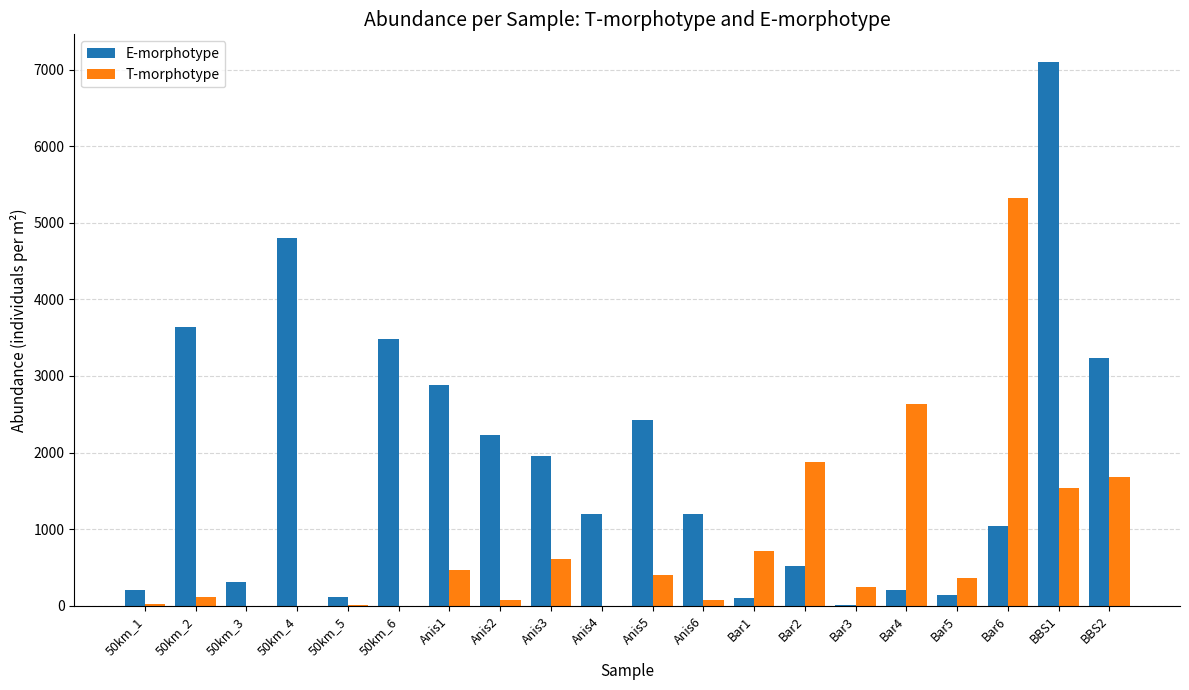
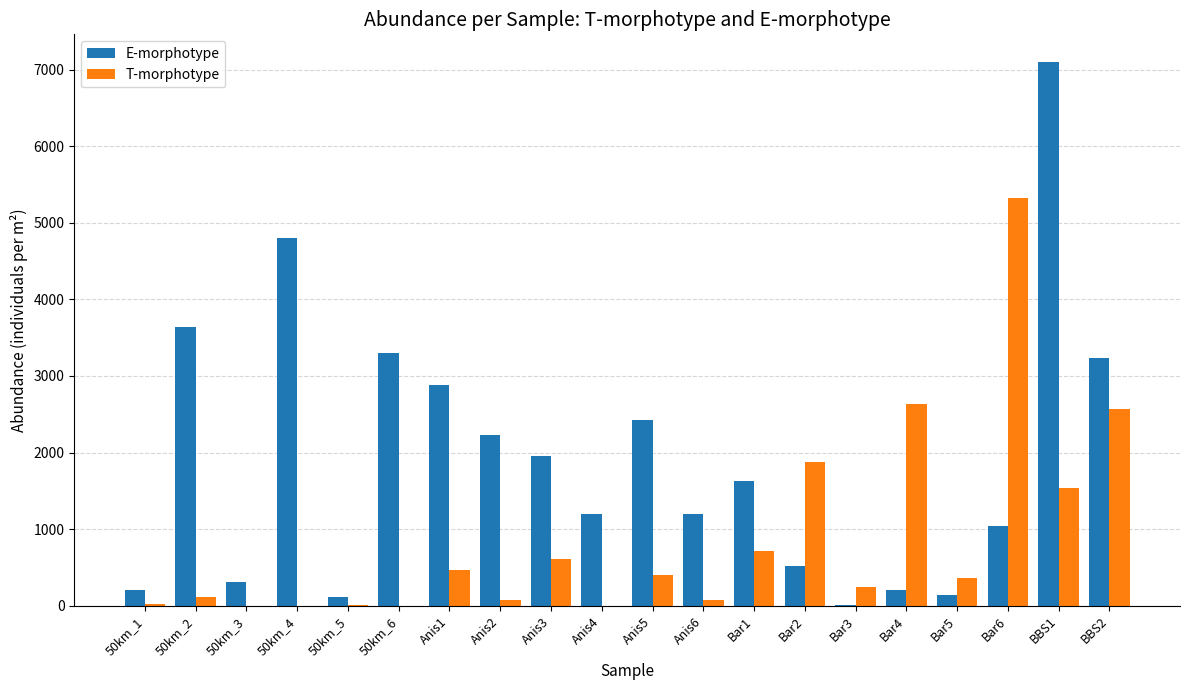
E-morphotype, 50km_6: 3500 -> 3300
E-morphotype, Bar1: 100 -> 1600
T-morphotype, BBS2: 1700 -> 2600
